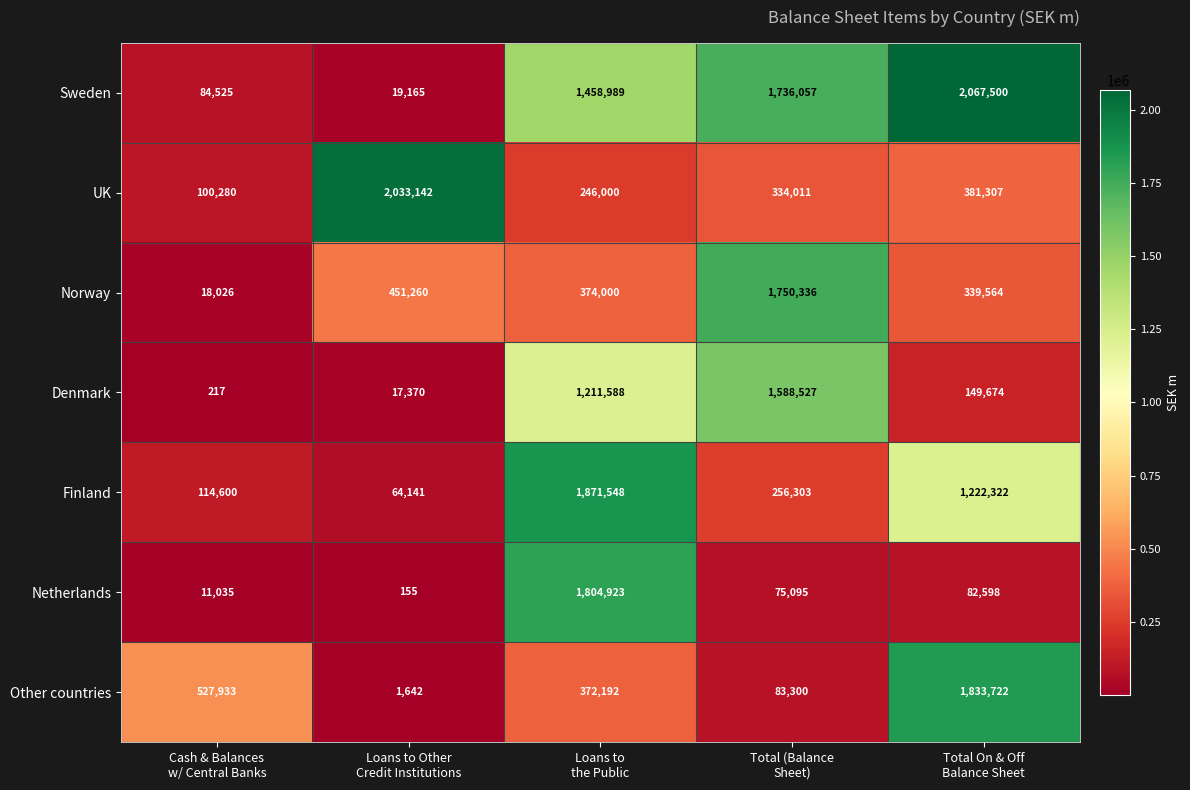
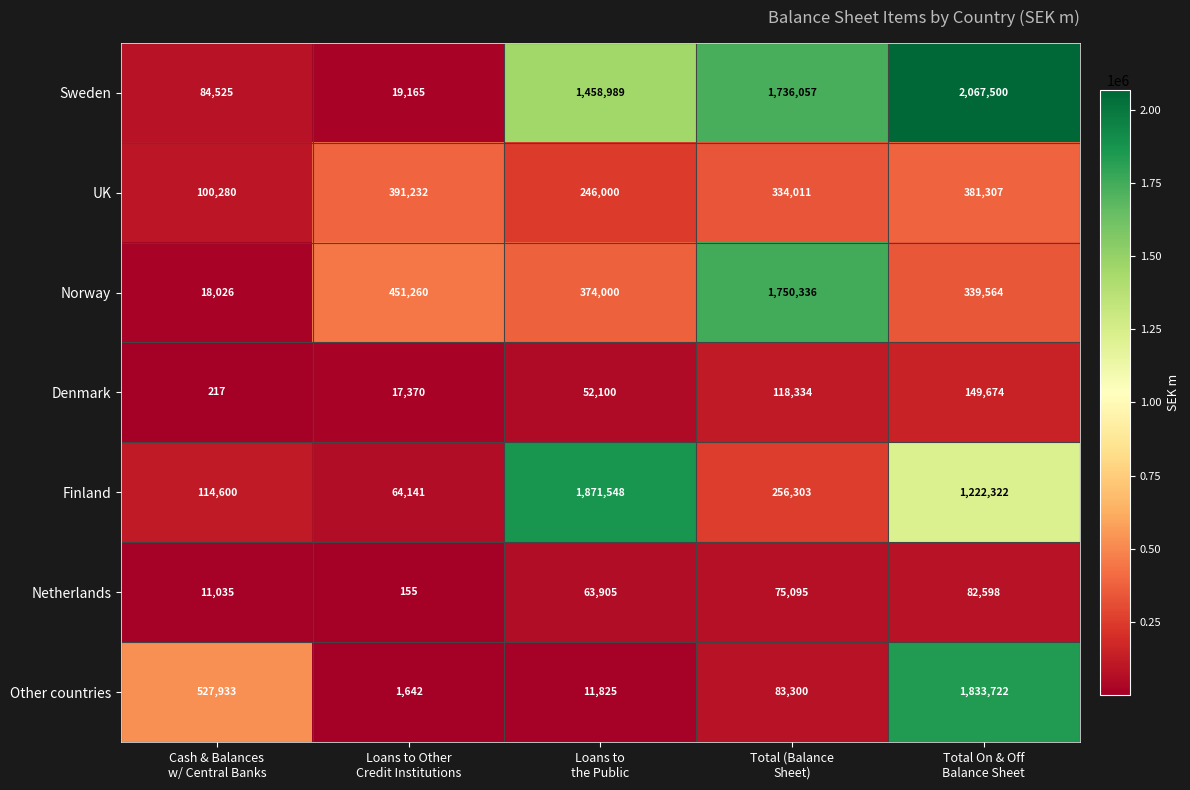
UK, Loans to Other Credit Institutions: 2,033,142 -> 391,232
Denmark, Loans to the Public: 1,211,588 -> 52,100
Denmark, Total (Balance Sheet): 1,588,527 -> 118,334
Netherlands, Loans to the Public: 1,804,923 -> 63,905
Other countries, Loans to the Public: 372,192 -> 11,825
